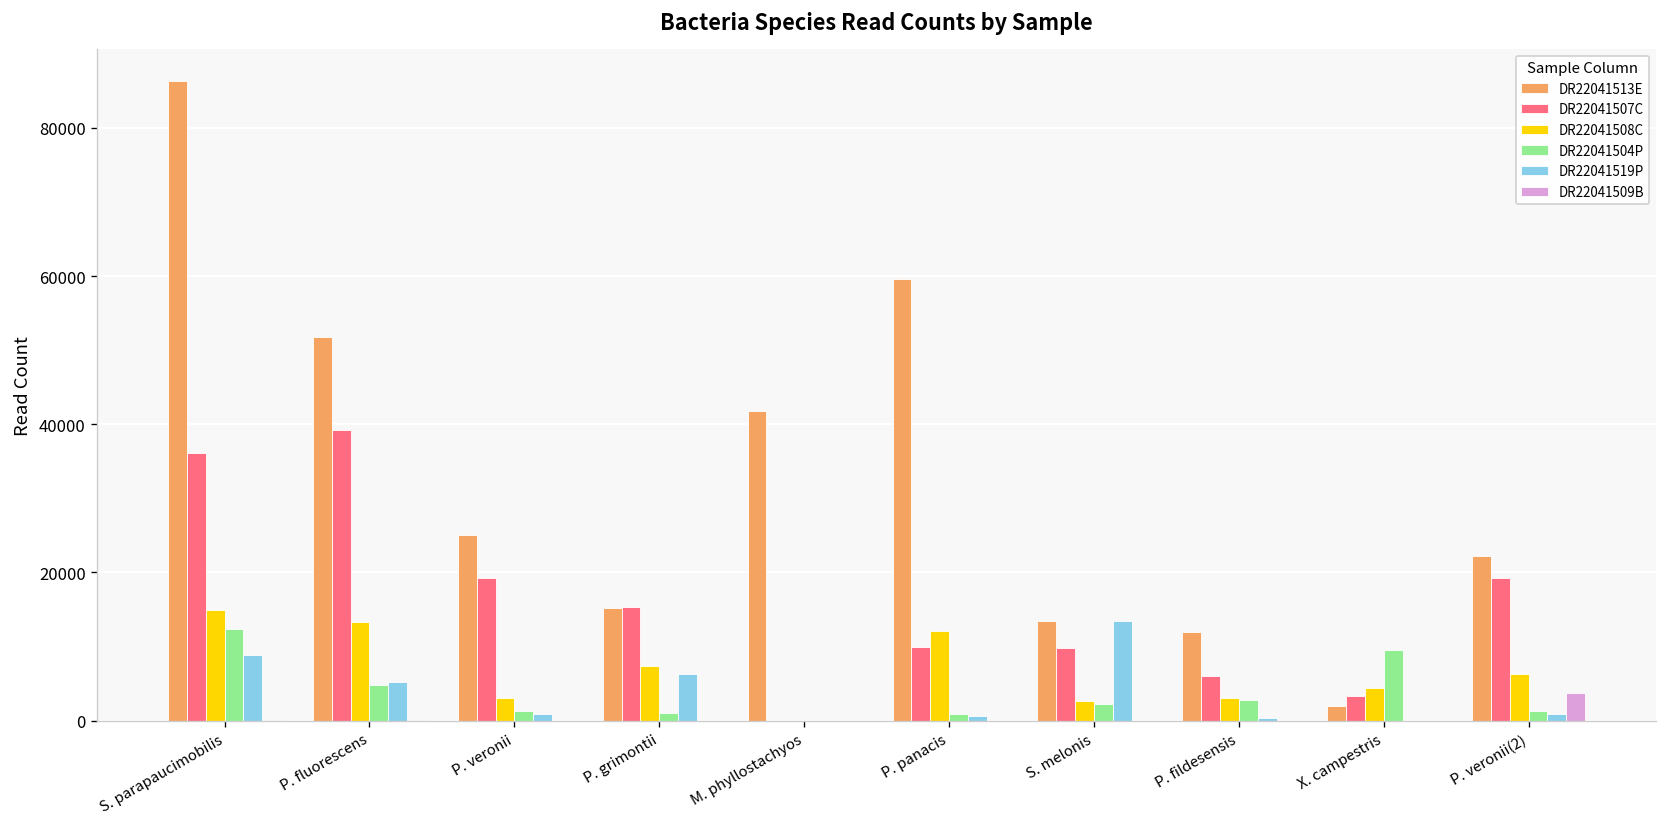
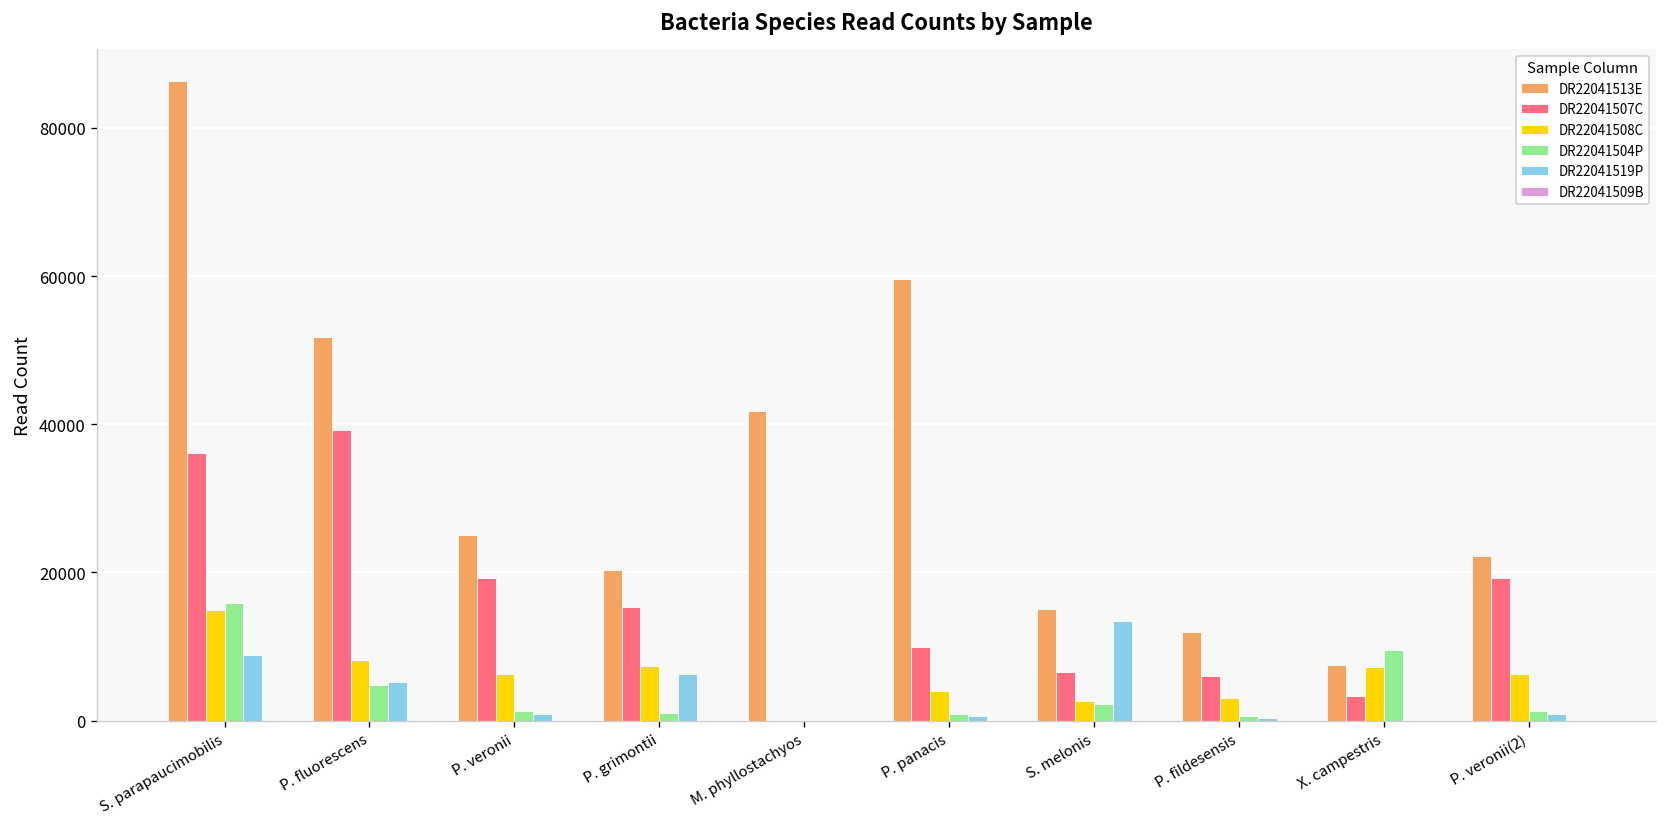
DR22041504P, S. parapaucimobilis: 12000 -> 16000
DR22041508C, P. fluorescens: 13000 -> 8000
DR22041508C, P. veronii: 3000 -> 6000
DR22041513E, P. grimontii: 15000 -> 20000
DR22041508C, P. panacis: 12000 -> 4000
DR22041513E, S. melonis: 13000 -> 15000
DR22041507C, S. melonis: 10000 -> 7000
DR22041504P, P. fildesensis: 3000 -> 1000
DR22041513E, X. campestris: 2000 -> 8000
DR22041508C, X. campestris: 4000 -> 7000
DR22041509B, P. veronii(2): 4000 -> 0
